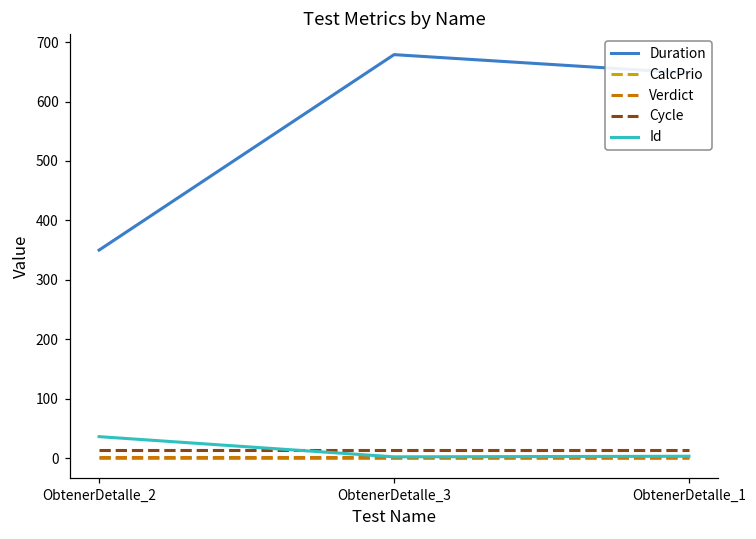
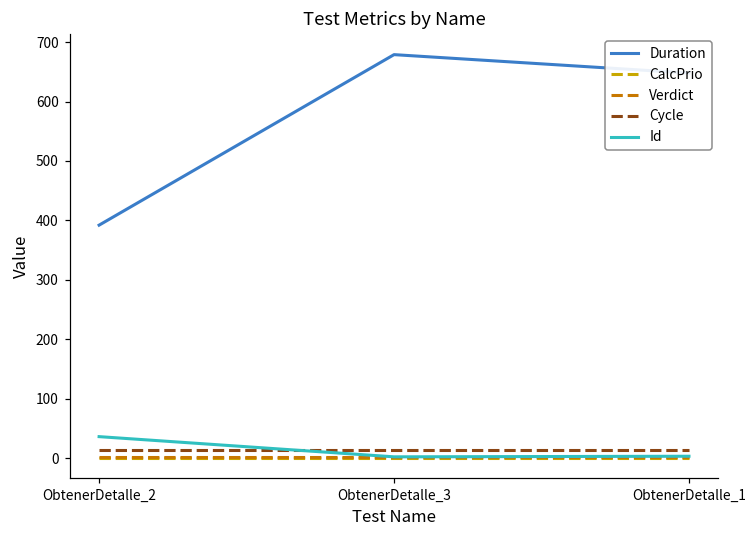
Duration, ObtenerDetalle_2: 350 -> 390
